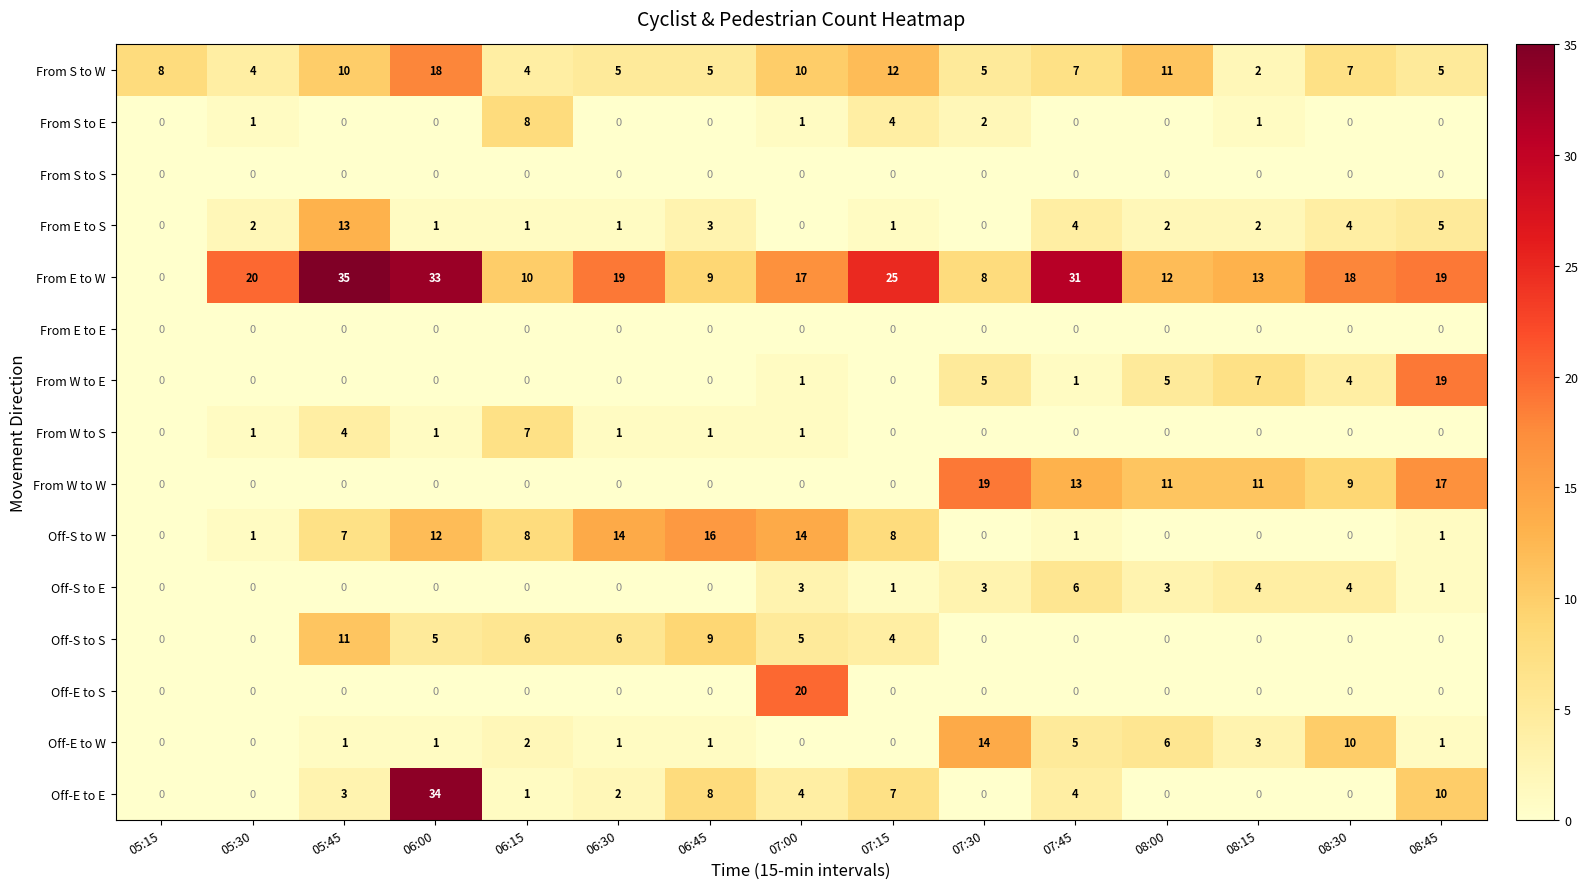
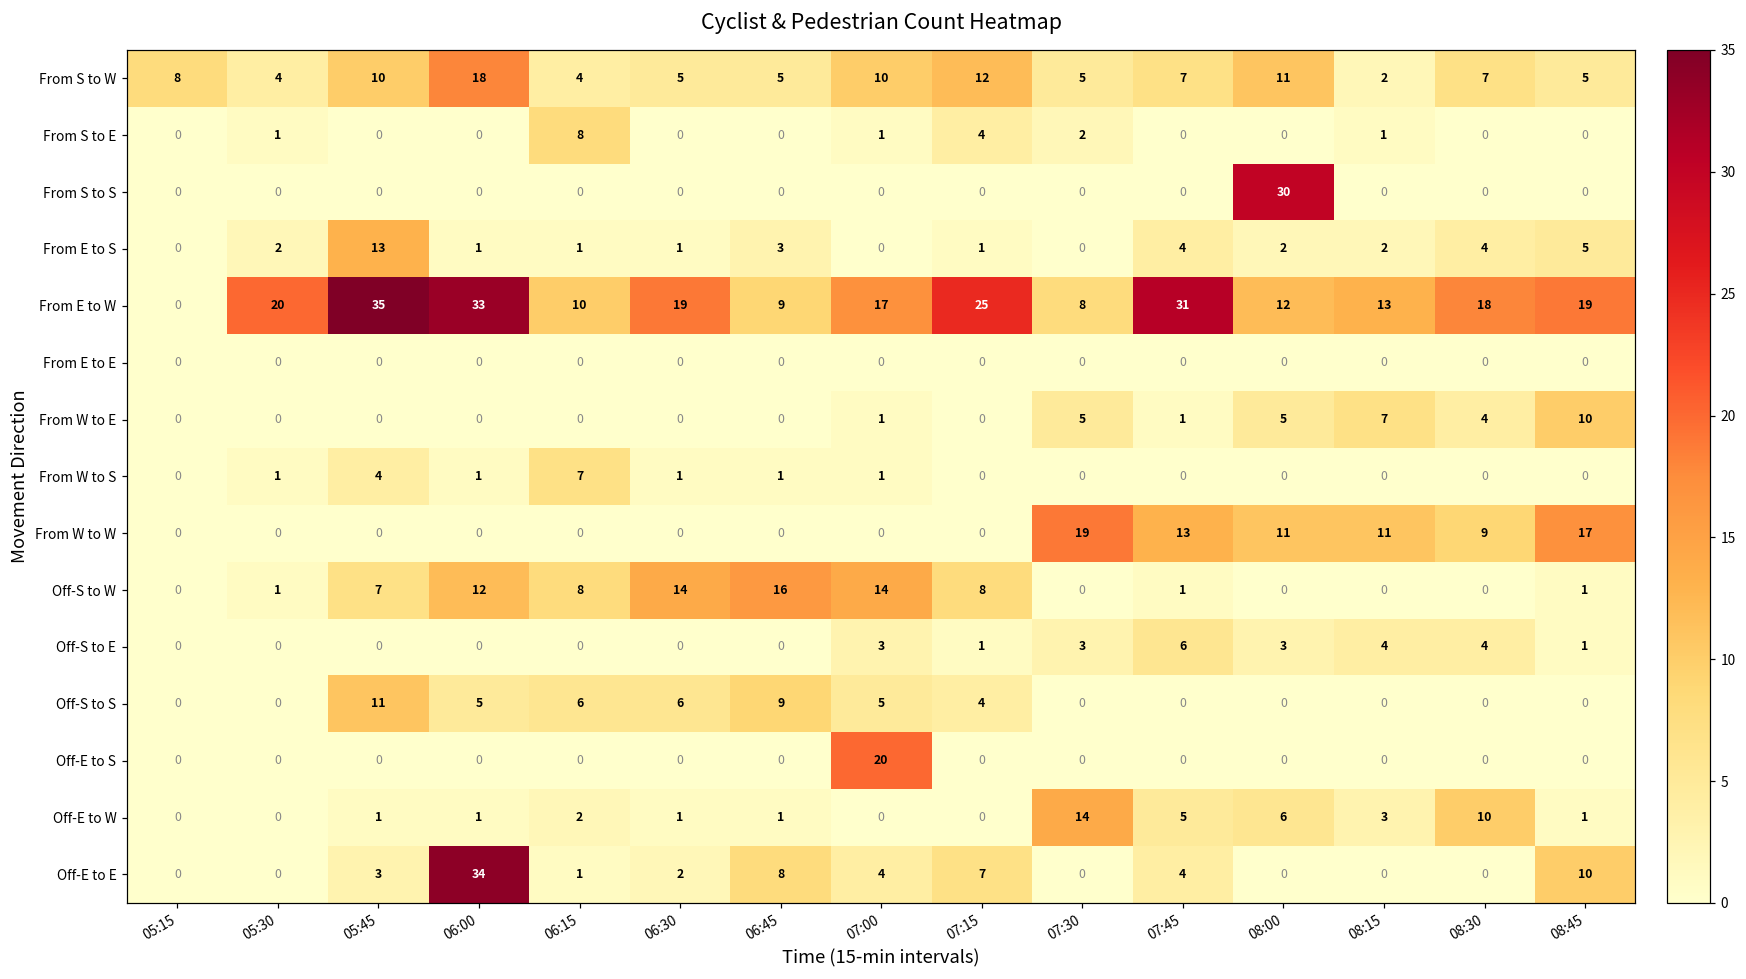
From S to S, 08:00: 0 -> 30
From W to E, 08:45: 19 -> 10
